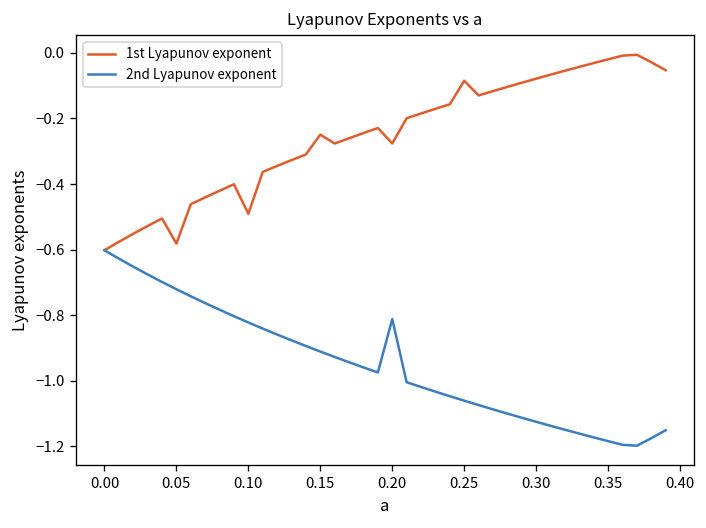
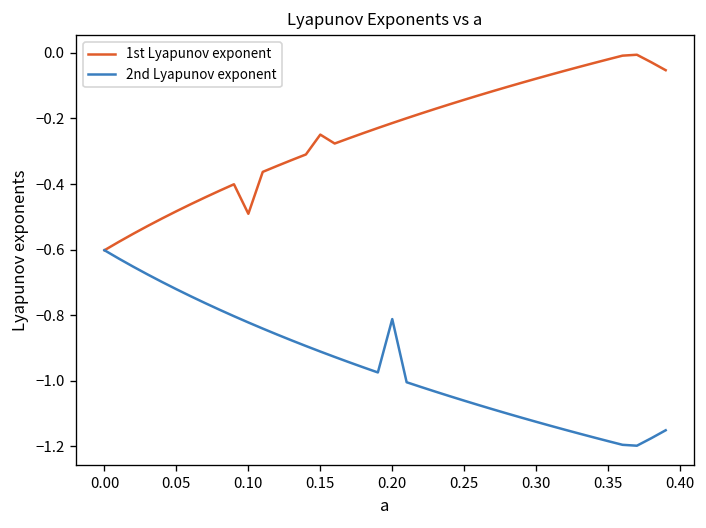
1st Lyapunov exponent, 0.05: -0.58 -> -0.48
1st Lyapunov exponent, 0.20: -0.28 -> -0.21
1st Lyapunov exponent, 0.25: -0.09 -> -0.14
